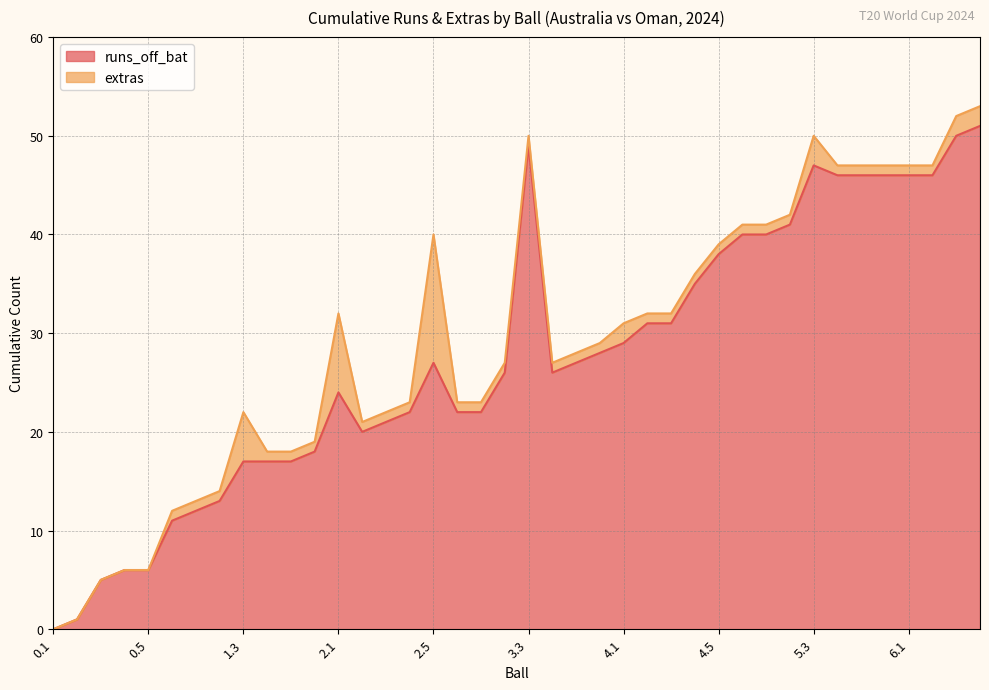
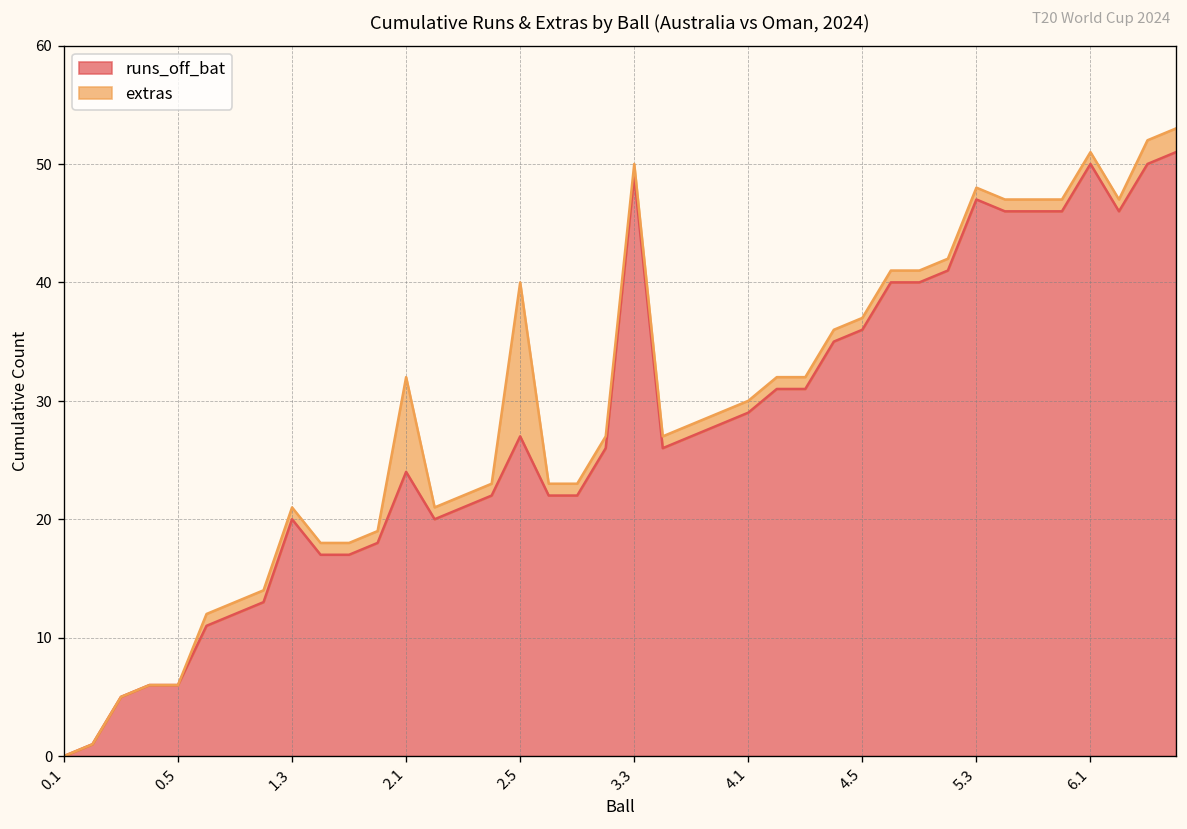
runs_off_bat, 1.3: 17 -> 20
extras, 1.3: 5 -> 1
extras, 4.1: 2 -> 1
runs_off_bat, 4.5: 38 -> 36
extras, 5.3: 3 -> 1
runs_off_bat, 6.1: 46 -> 50
